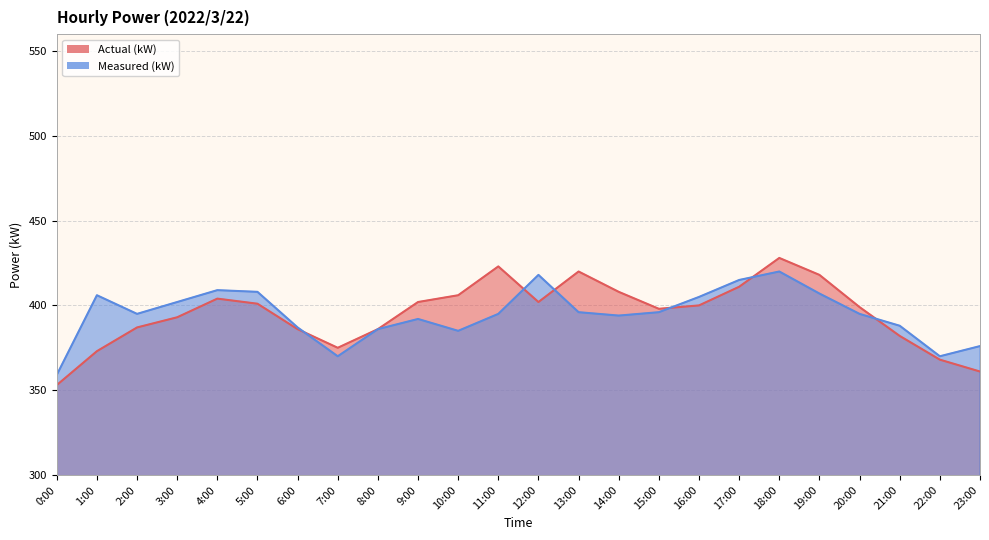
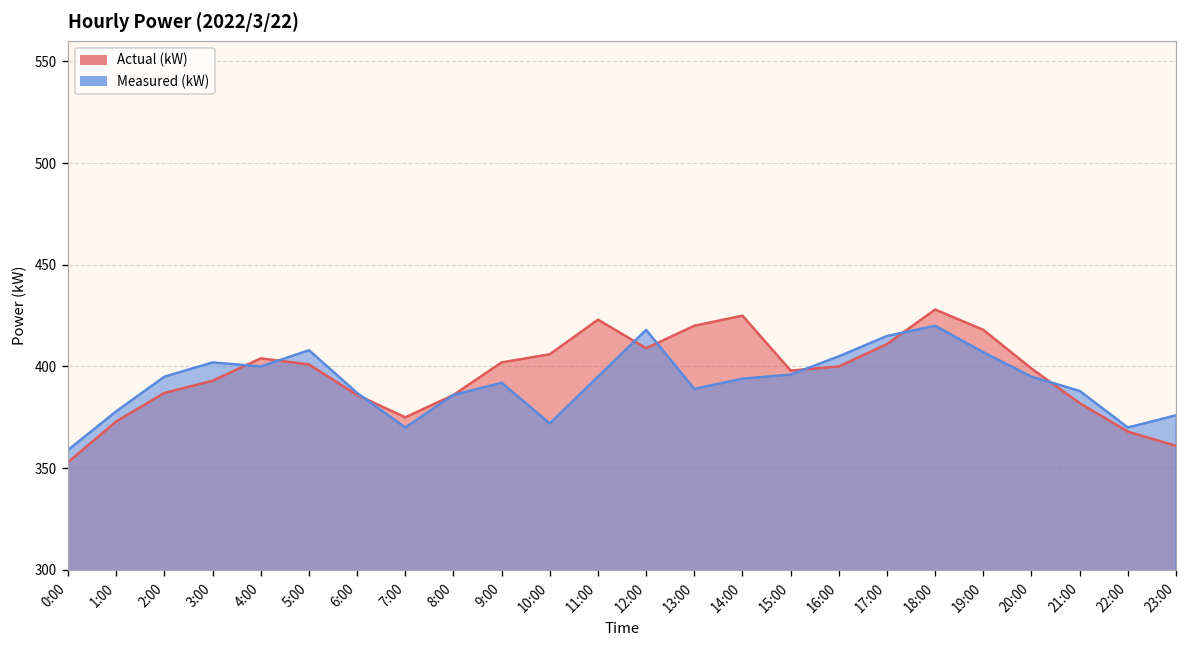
Measured (kW), 1:00: 406 -> 378
Measured (kW), 4:00: 409 -> 400
Measured (kW), 10:00: 385 -> 372
Actual (kW), 12:00: 402 -> 409
Measured (kW), 13:00: 396 -> 389
Actual (kW), 14:00: 408 -> 425
